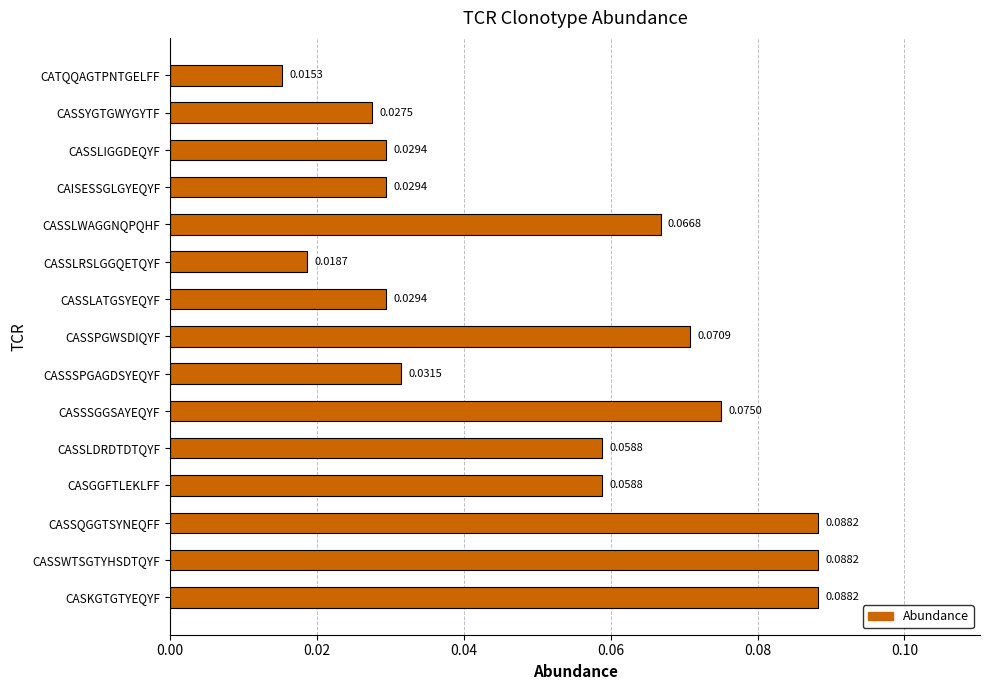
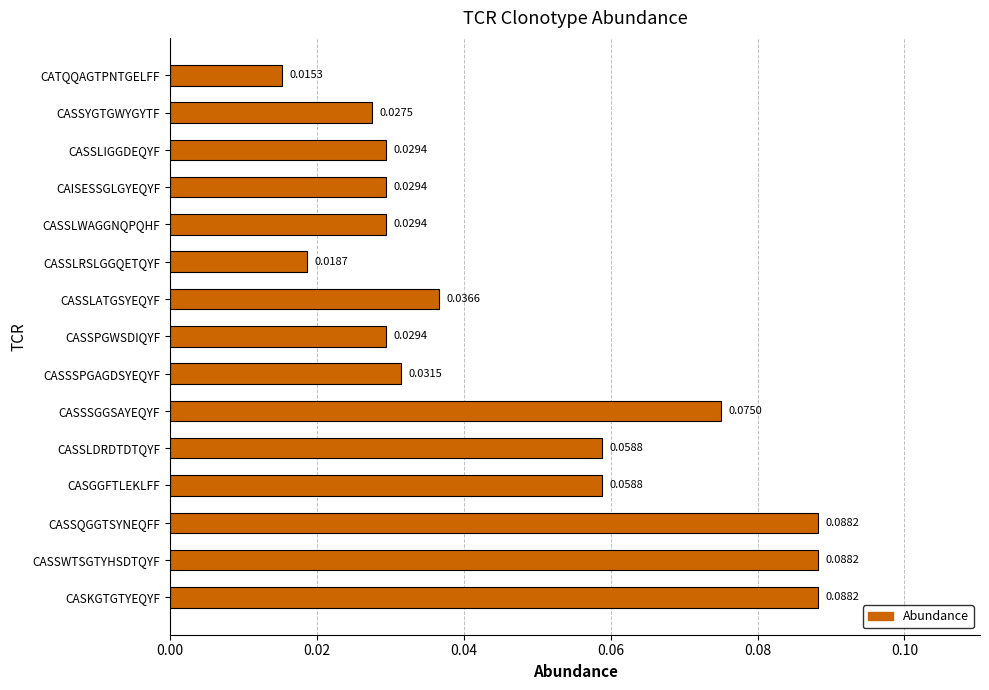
CASSLWAGGNQPQHF: 0.0668 -> 0.0294
CASSLATGSYEQYF: 0.0294 -> 0.0366
CASSPGWSDIQYF: 0.0709 -> 0.0294
